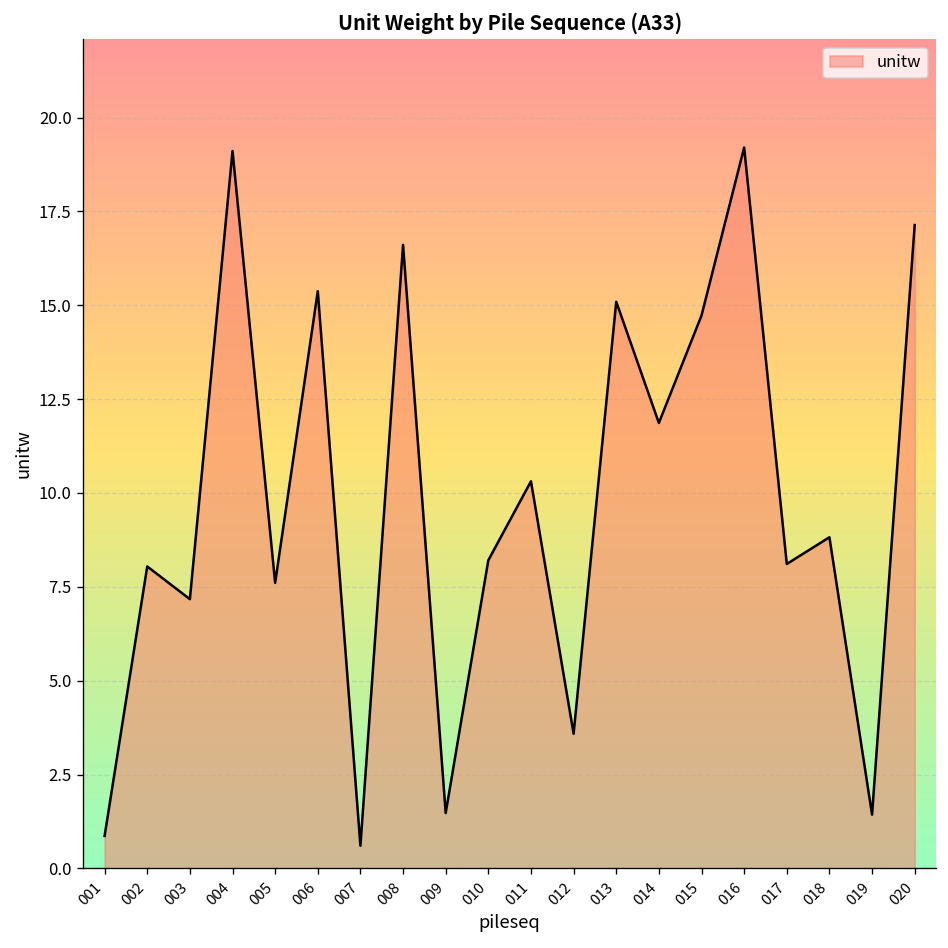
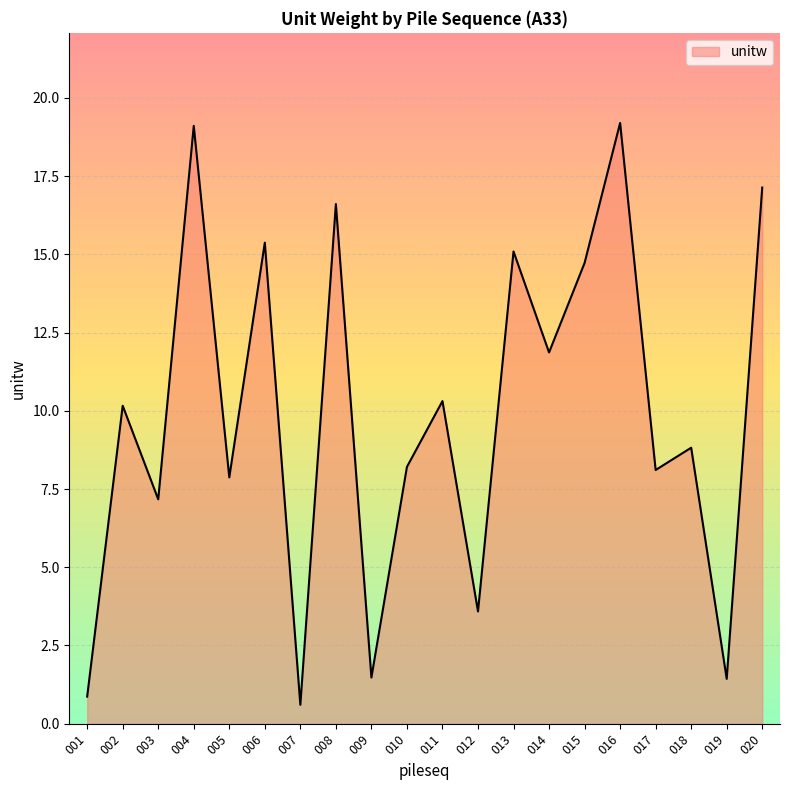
002: 8.0 -> 10.2
005: 7.6 -> 7.9
